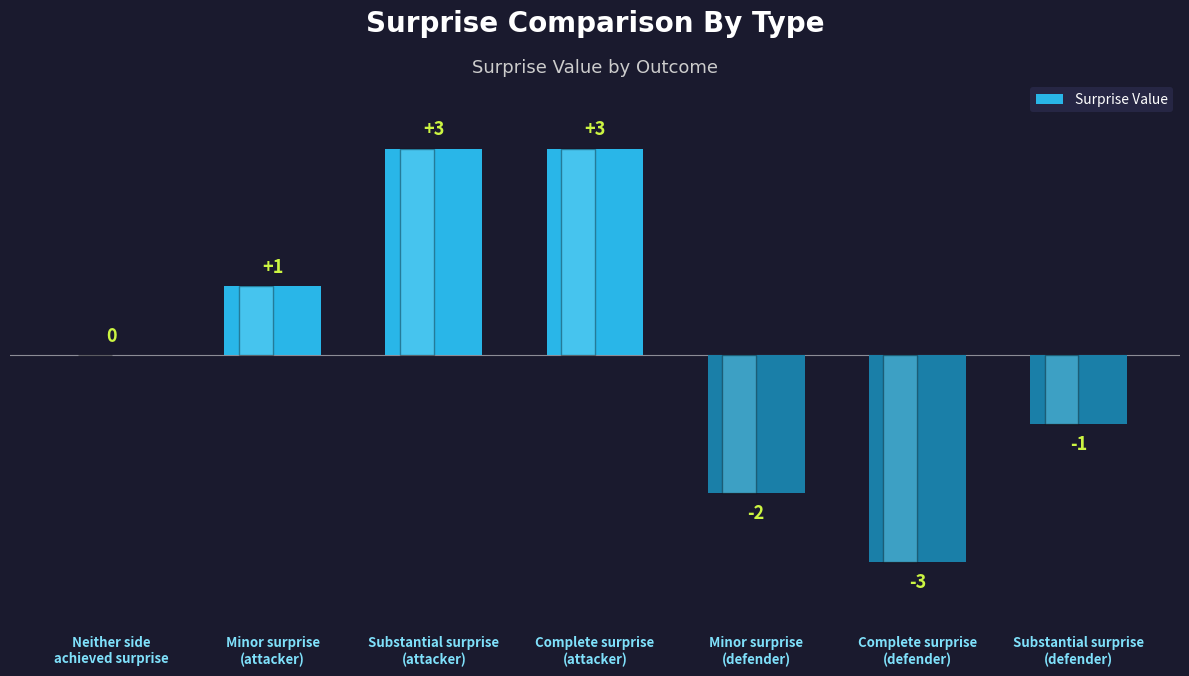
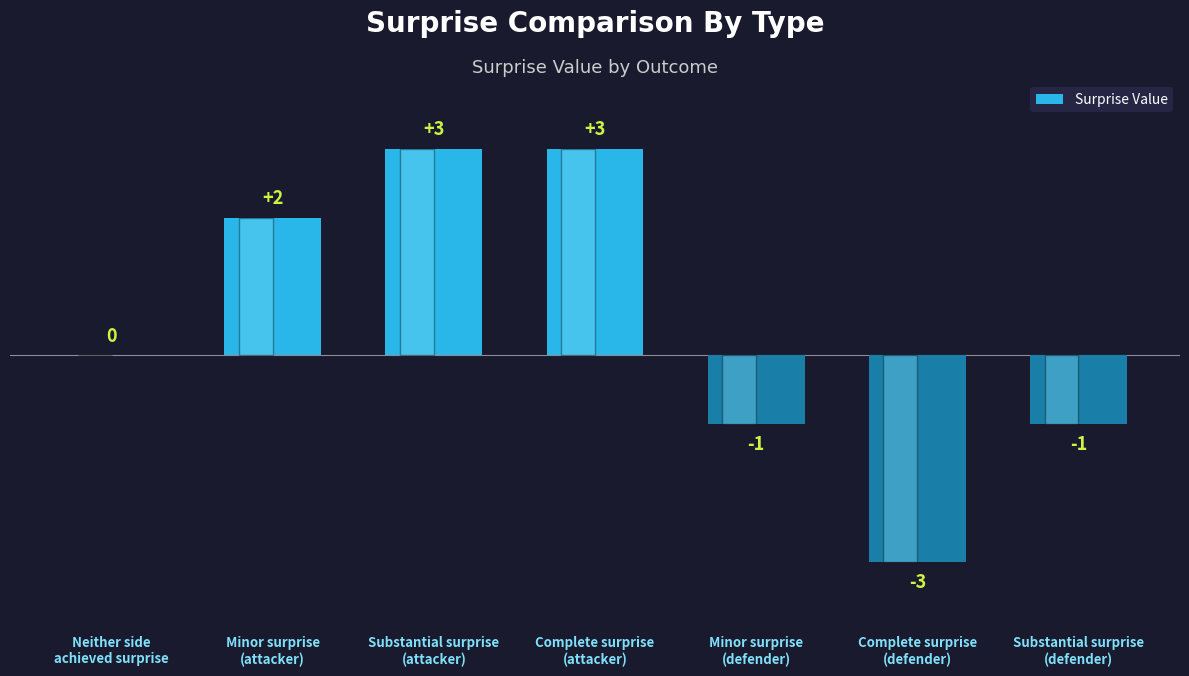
Minor surprise (attacker): +1 -> +2
Minor surprise (defender): -2 -> -1
